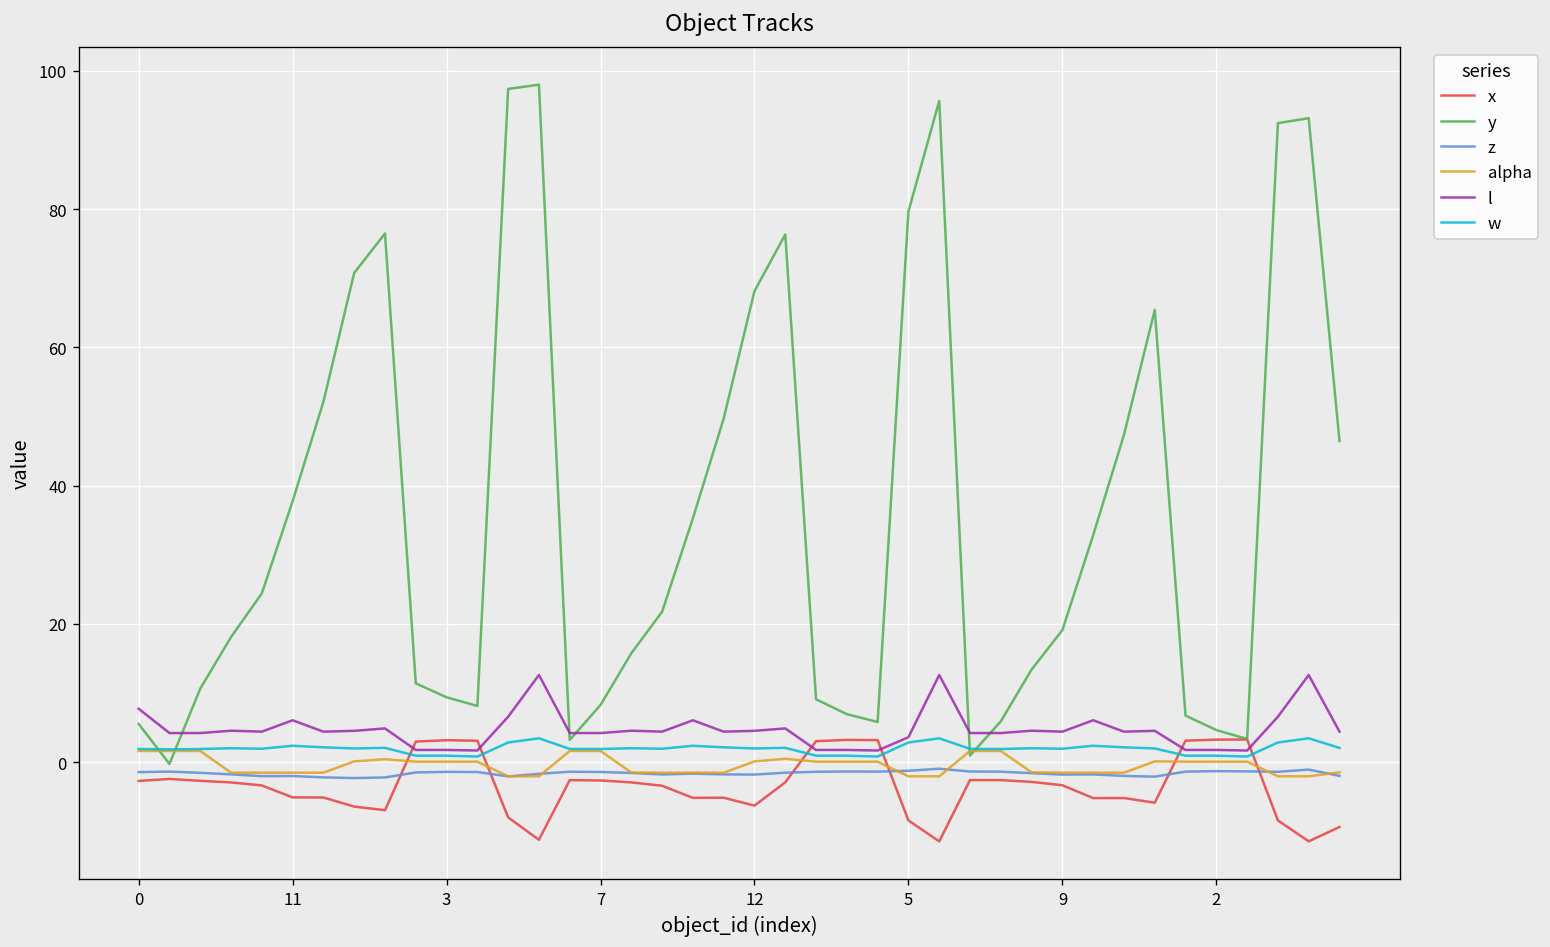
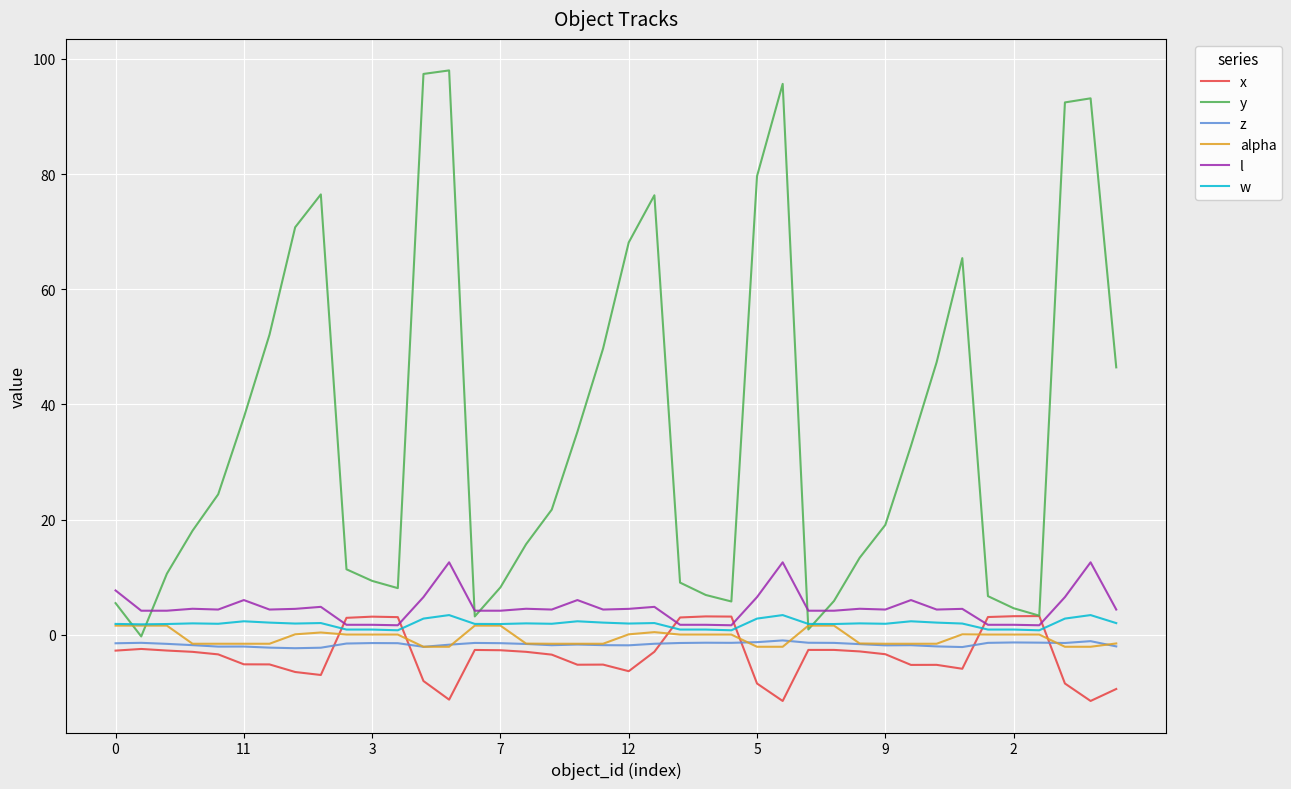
l, 5: 4 -> 7
